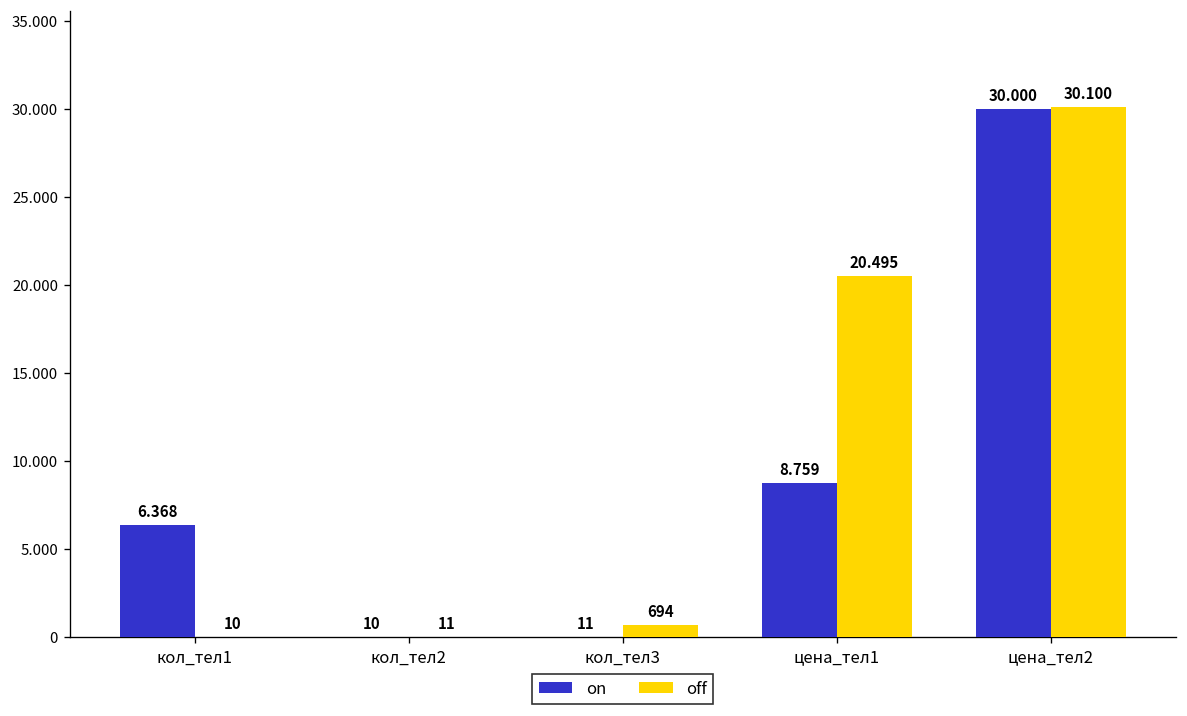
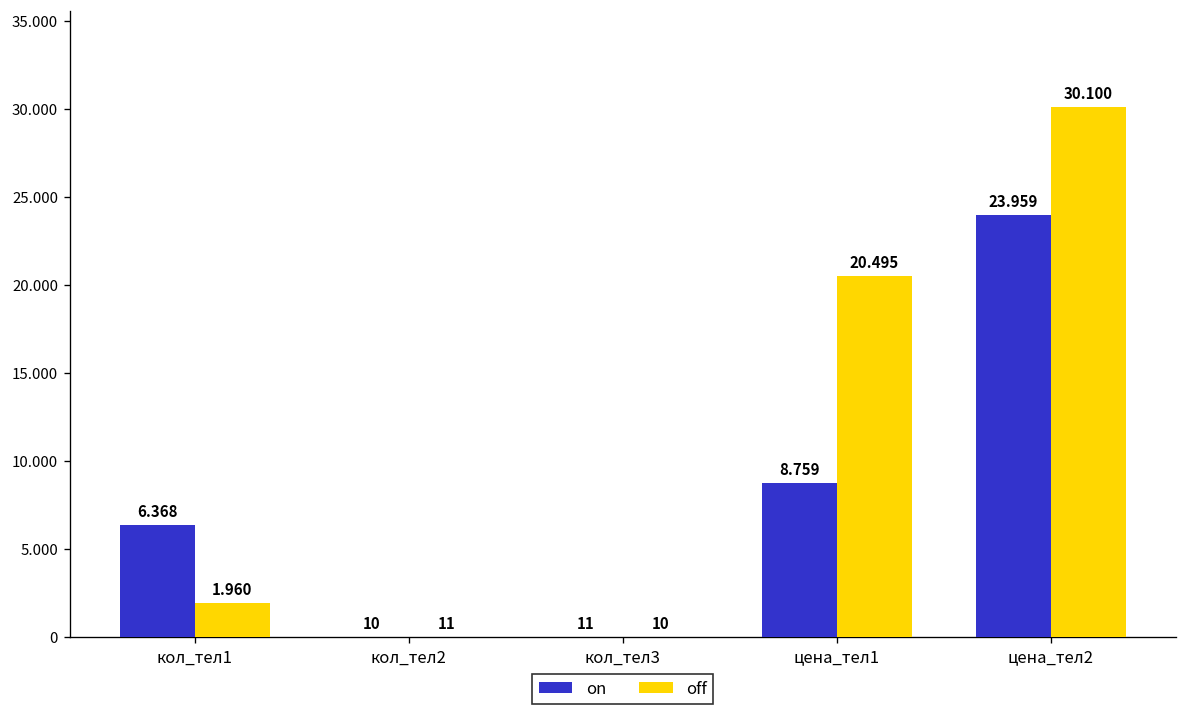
off, кол_тел1: 10 -> 1.960
off, кол_тел3: 694 -> 10
on, цена_тел2: 30.000 -> 23.959
